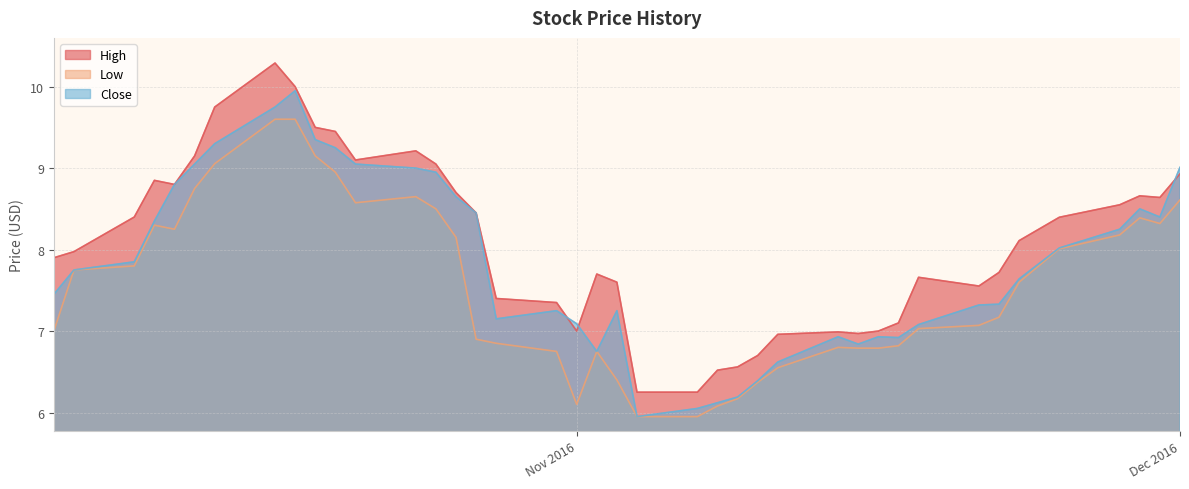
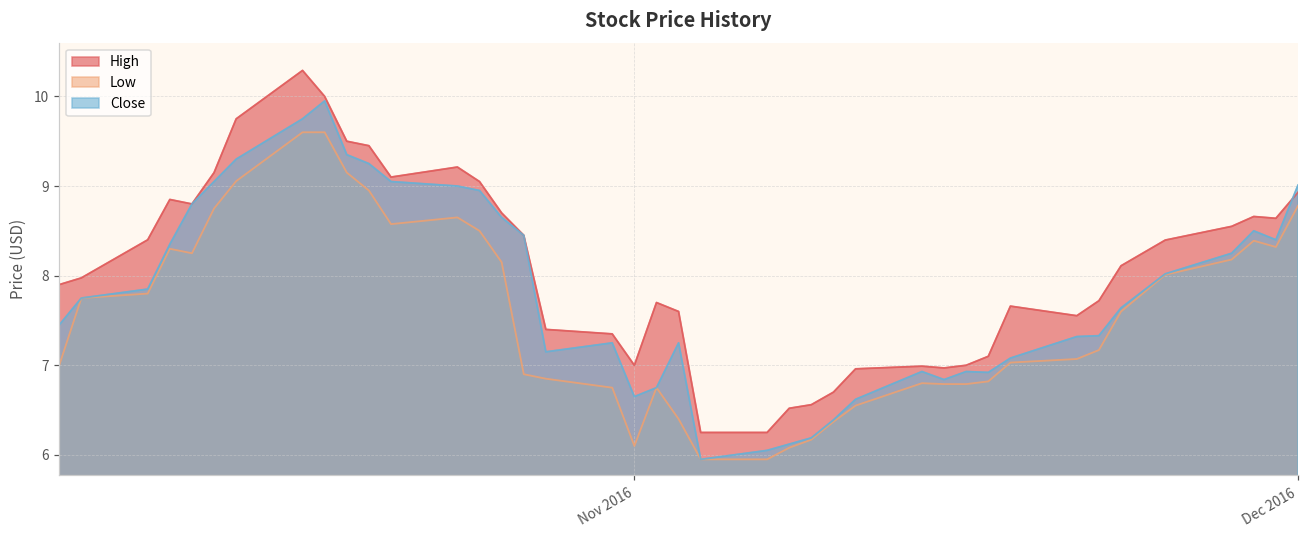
Close, Nov 2016: 7.1 -> 6.7
Low, Dec 2016: 8.6 -> 8.8
